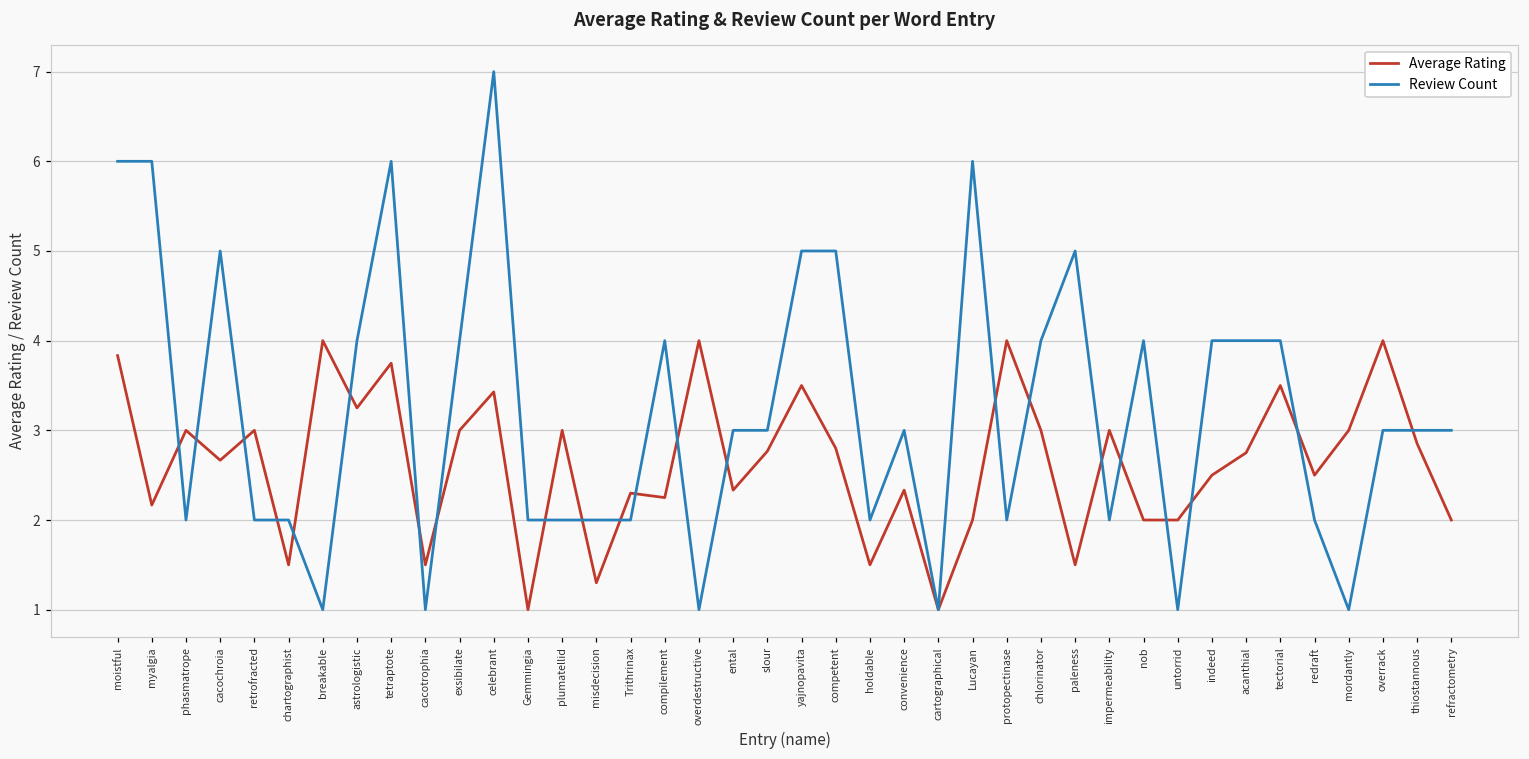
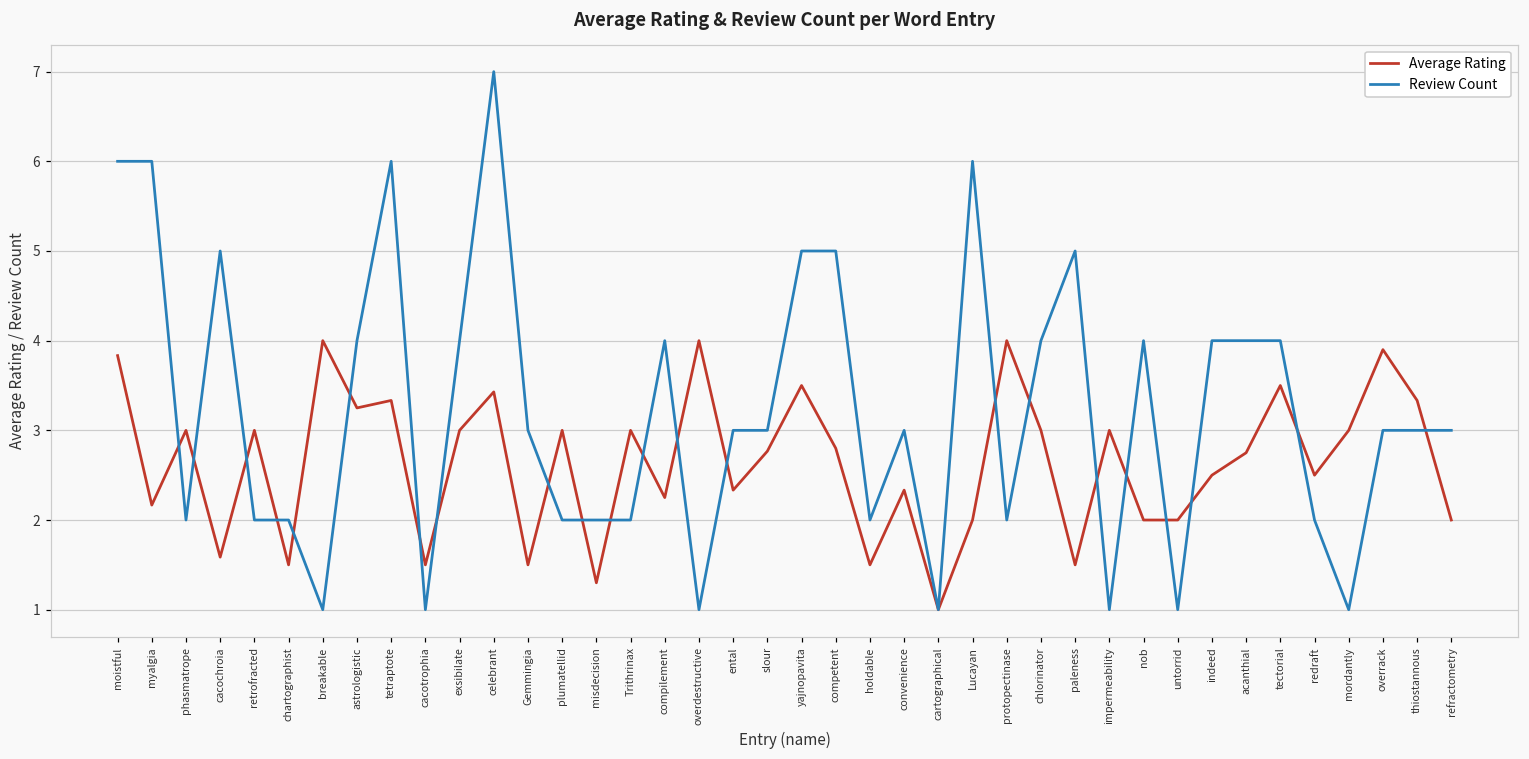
Average Rating, cacochroia: 2.7 -> 1.6
Average Rating, tetraptote: 3.7 -> 3.3
Average Rating, Gemmingia: 1.0 -> 1.5
Review Count, Gemmingia: 2 -> 3
Average Rating, Trithrinax: 2.3 -> 3.0
Review Count, impermeability: 2 -> 1
Average Rating, overrack: 4.0 -> 3.9
Average Rating, thiostannous: 2.9 -> 3.3
